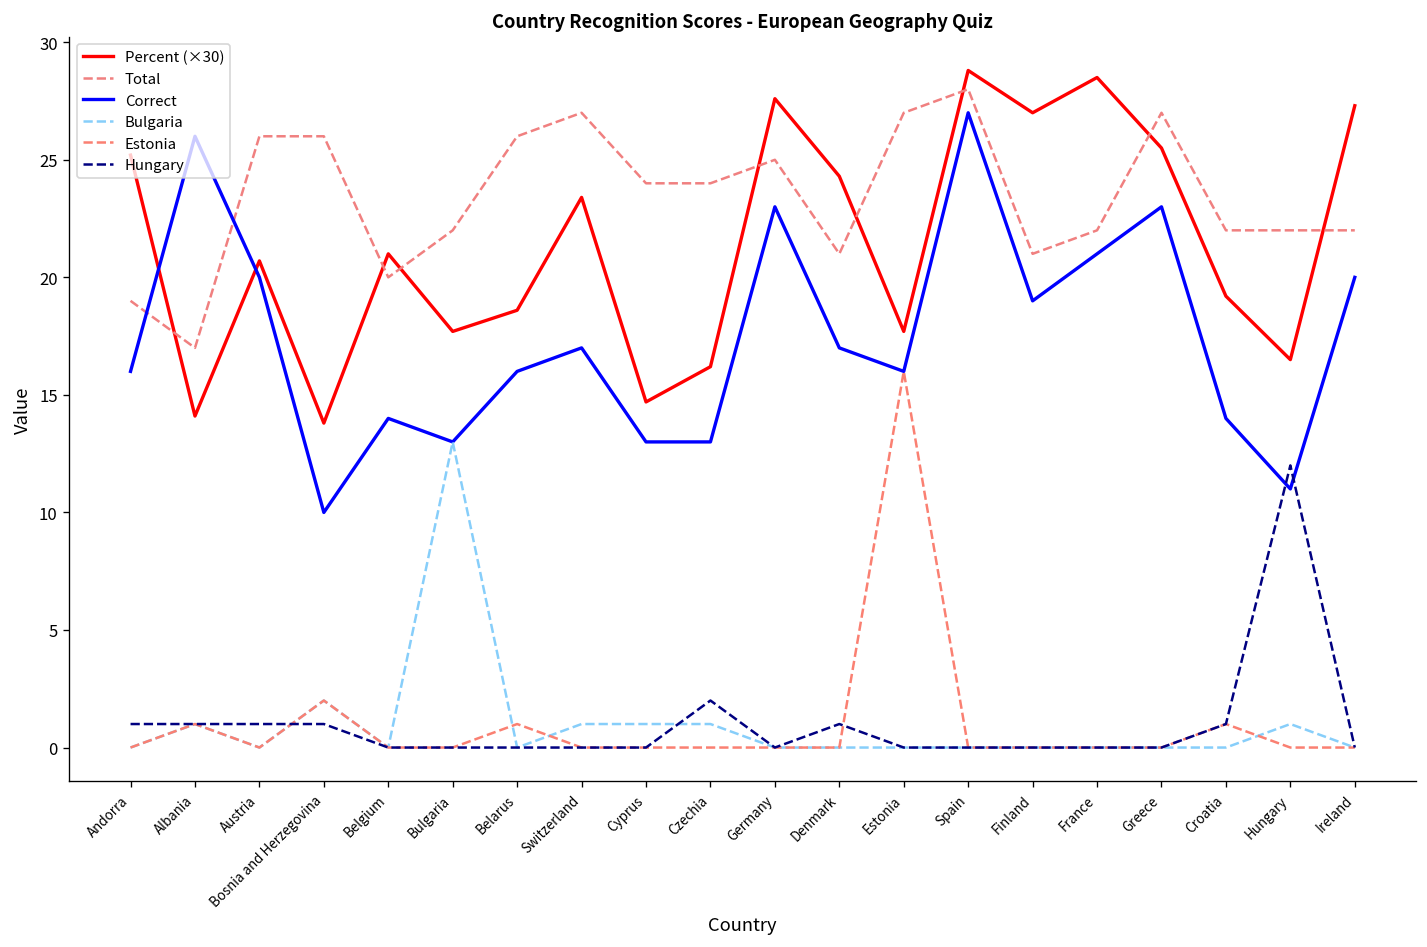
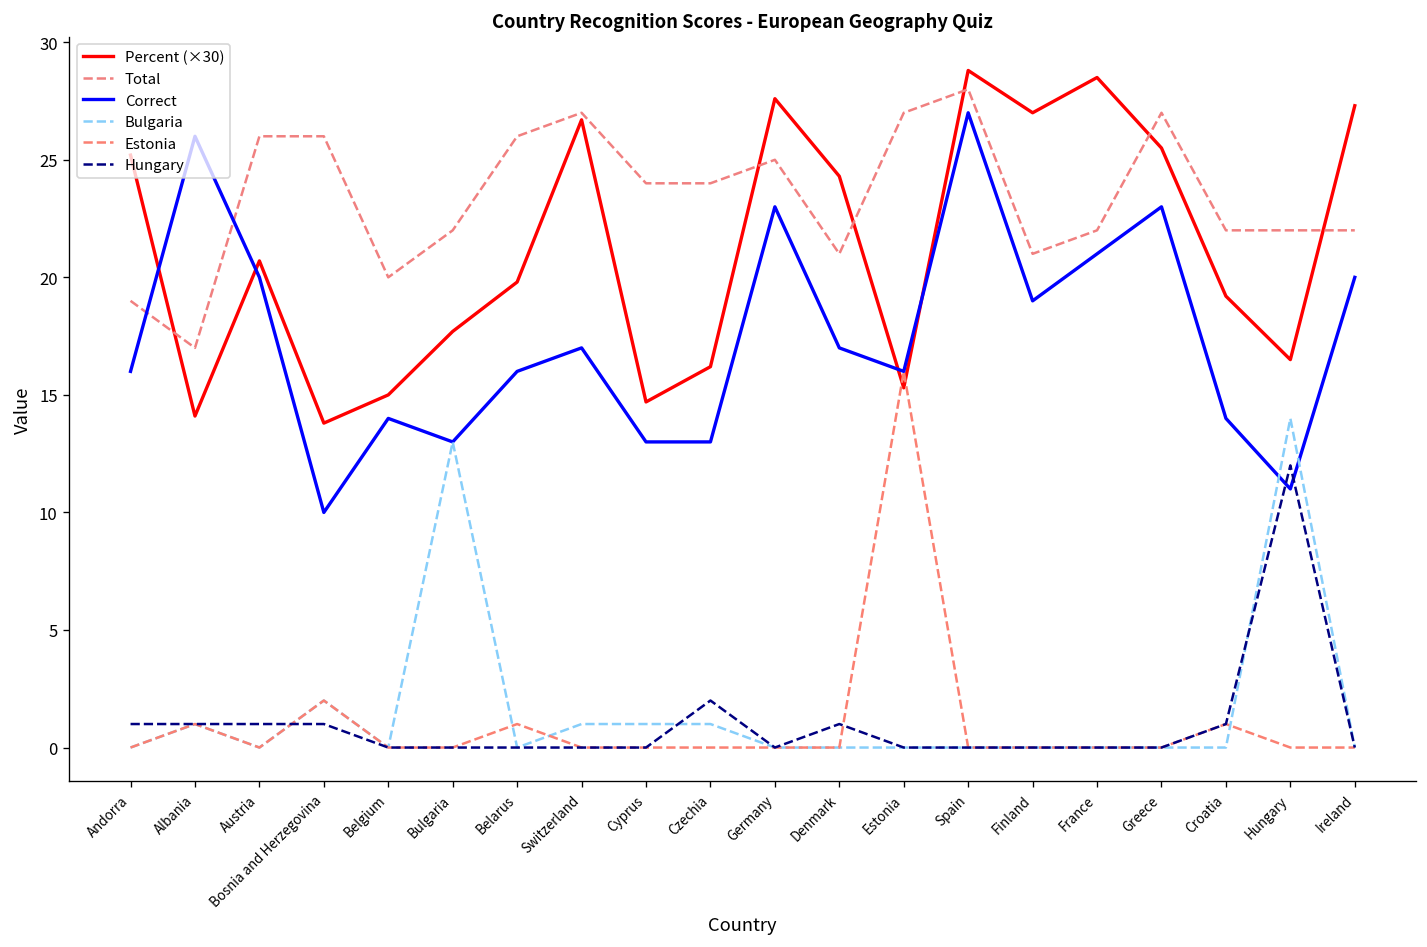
Percent (×30), Belgium: 21.0 -> 15.0
Percent (×30), Belarus: 18.6 -> 19.8
Percent (×30), Switzerland: 23.4 -> 26.7
Percent (×30), Estonia: 17.7 -> 15.3
Bulgaria, Hungary: 1 -> 14
